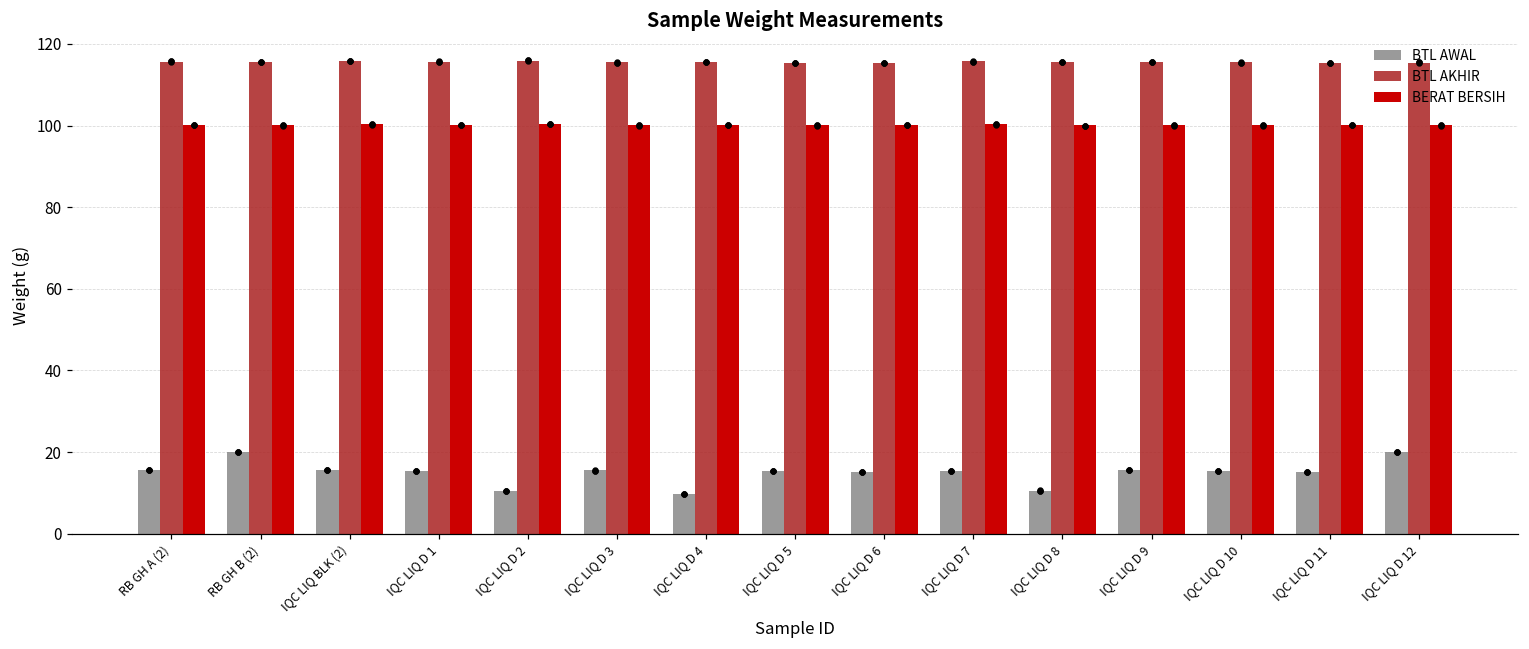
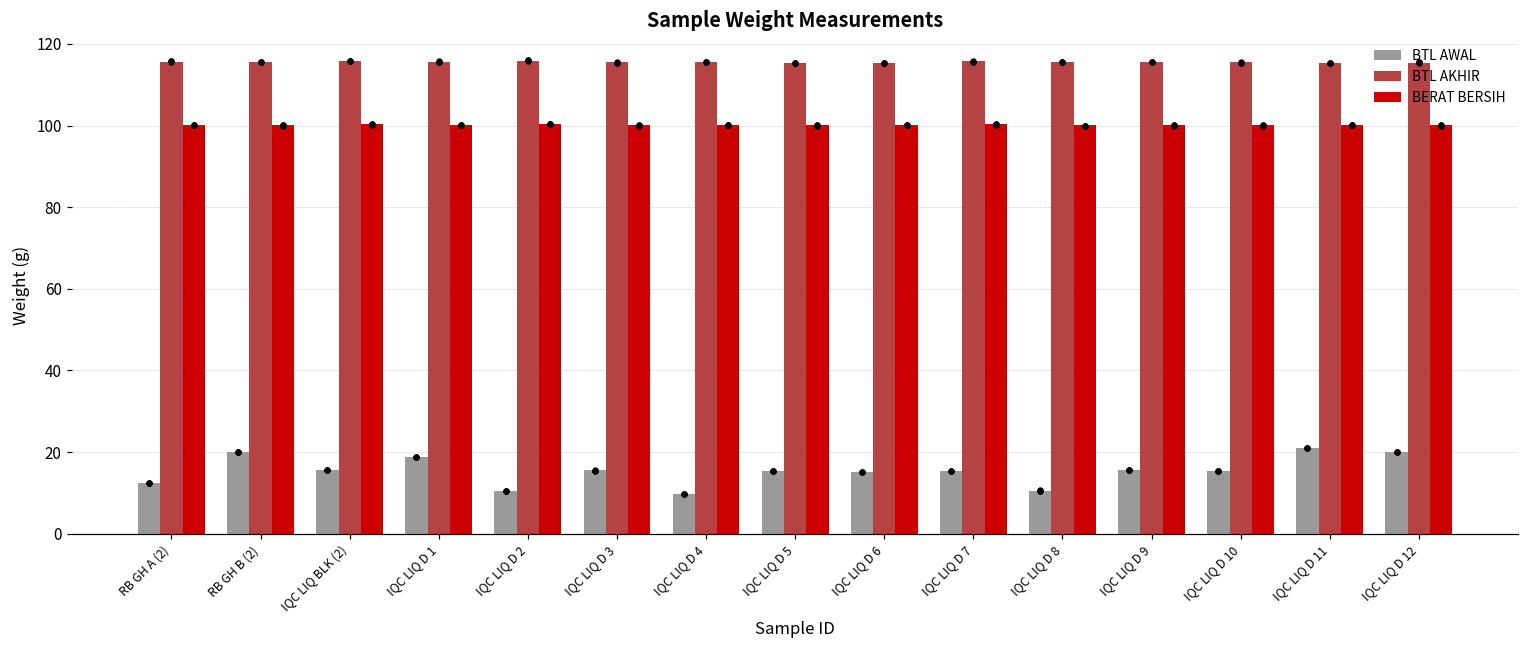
BTL AWAL, RB GH A (2): 16 -> 12
BTL AWAL, IQC LIQ D 1: 15 -> 19
BTL AWAL, IQC LIQ D 11: 15 -> 21
